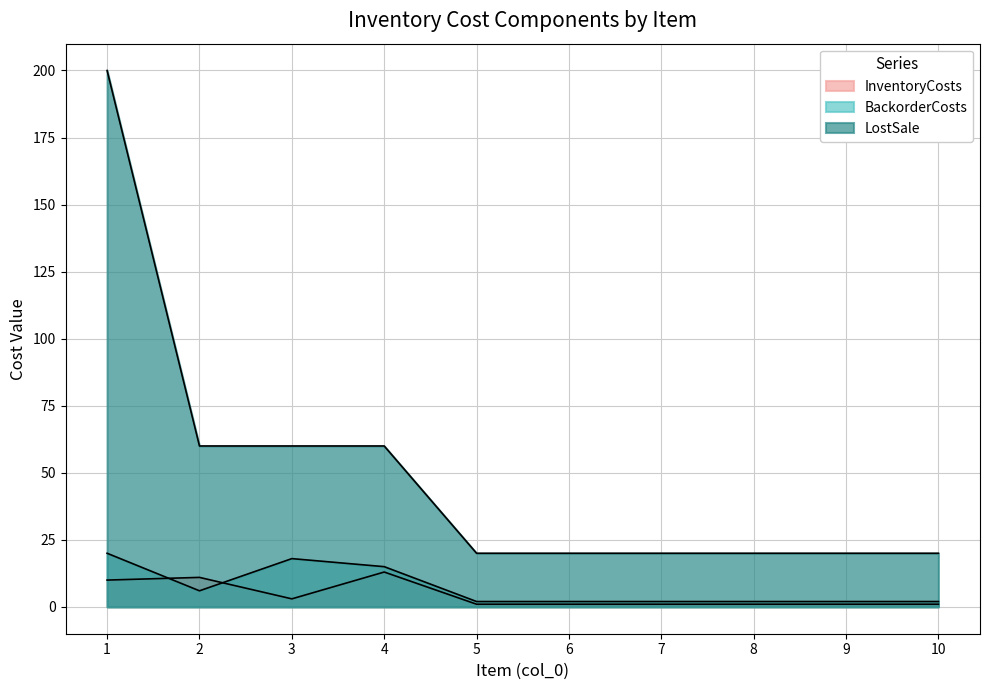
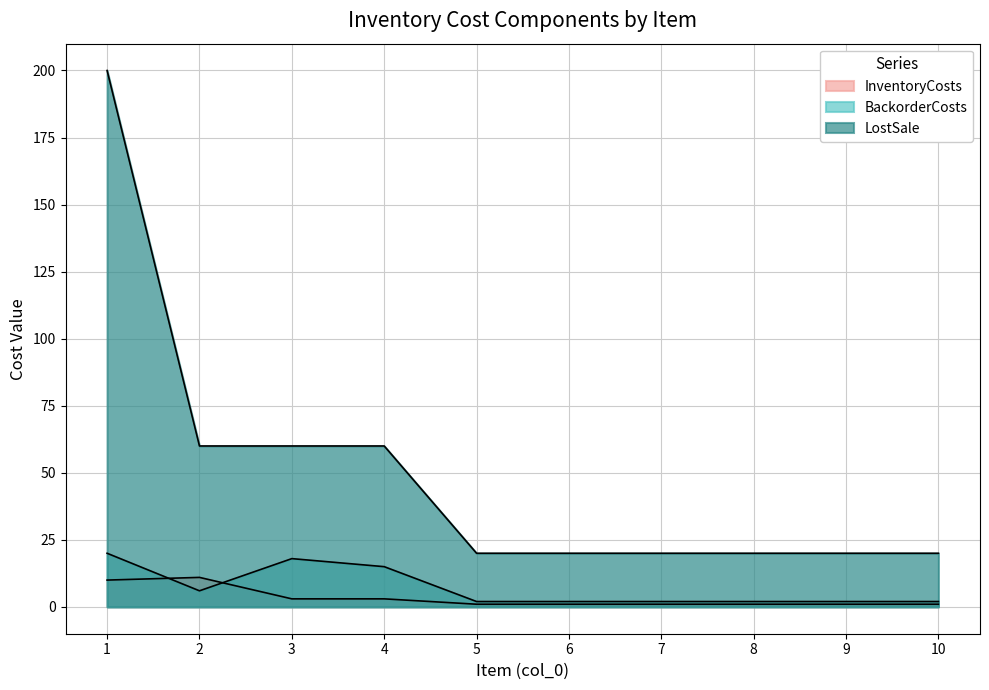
InventoryCosts, 4: 13 -> 3
